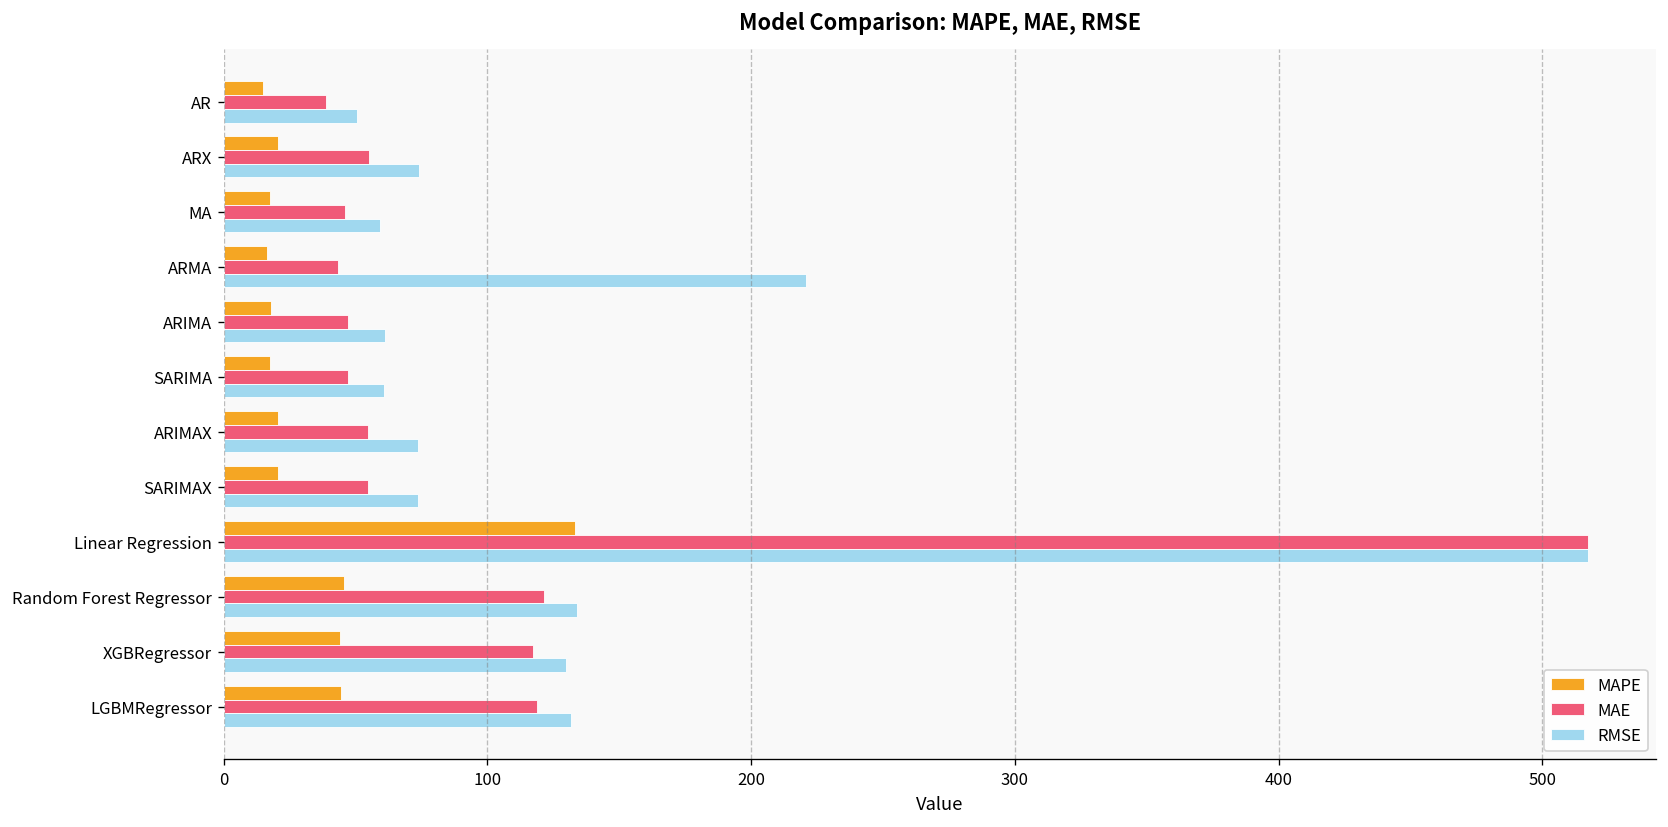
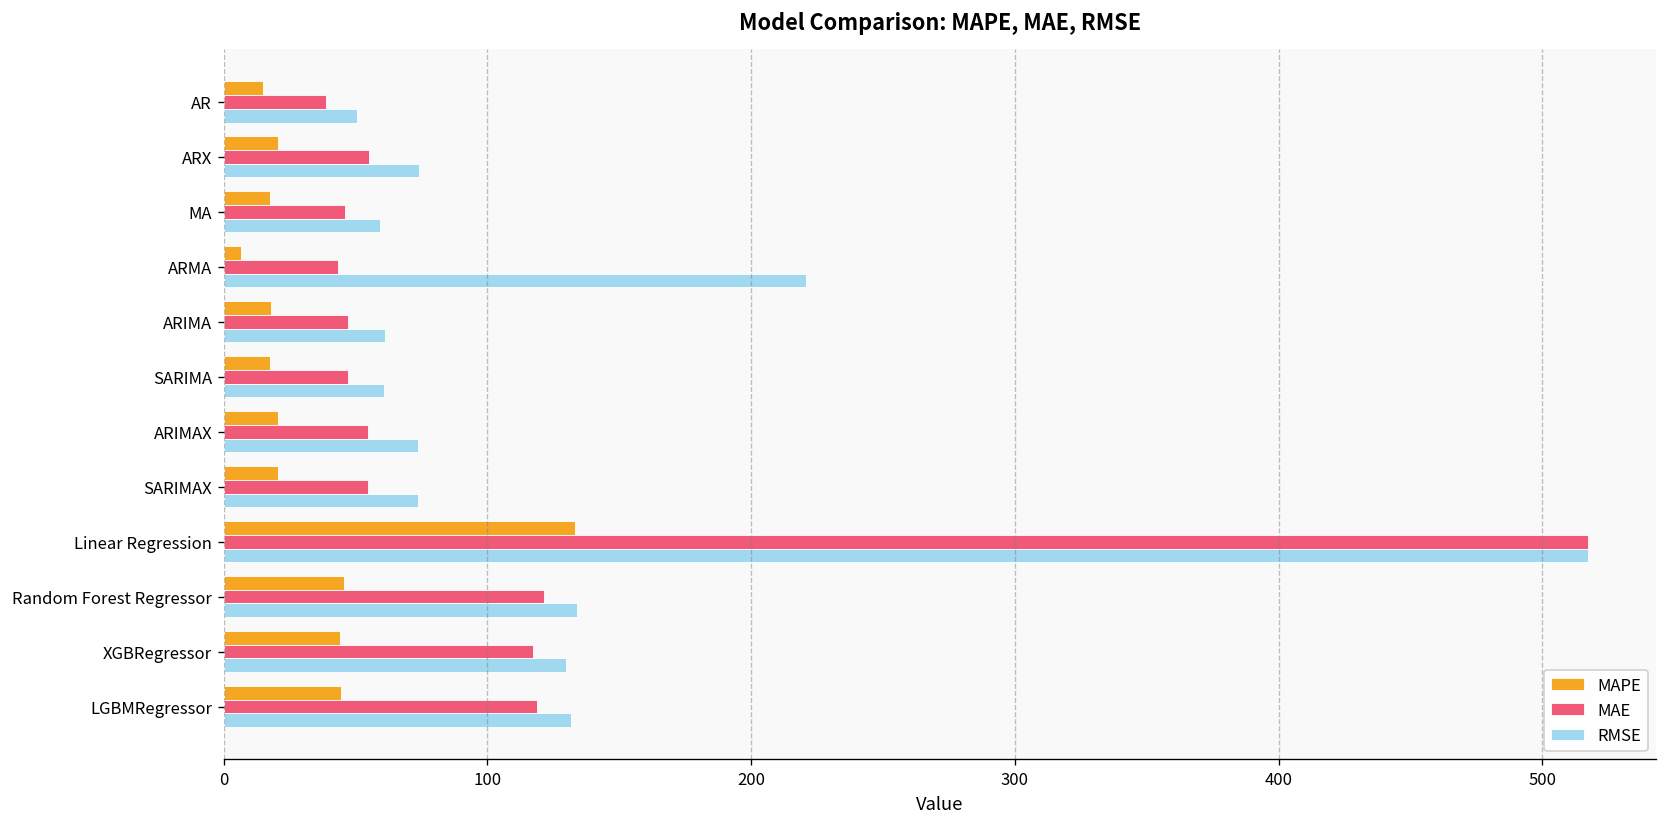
MAPE, ARMA: 16 -> 7
